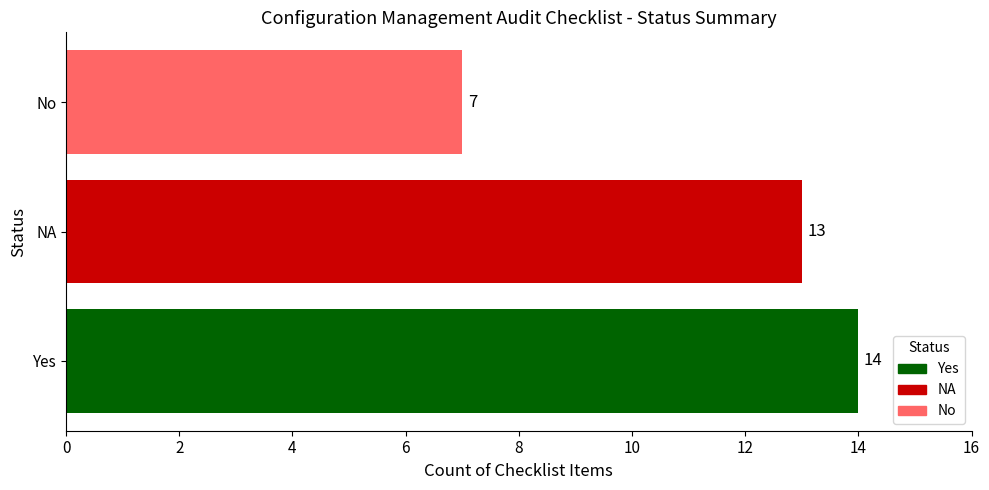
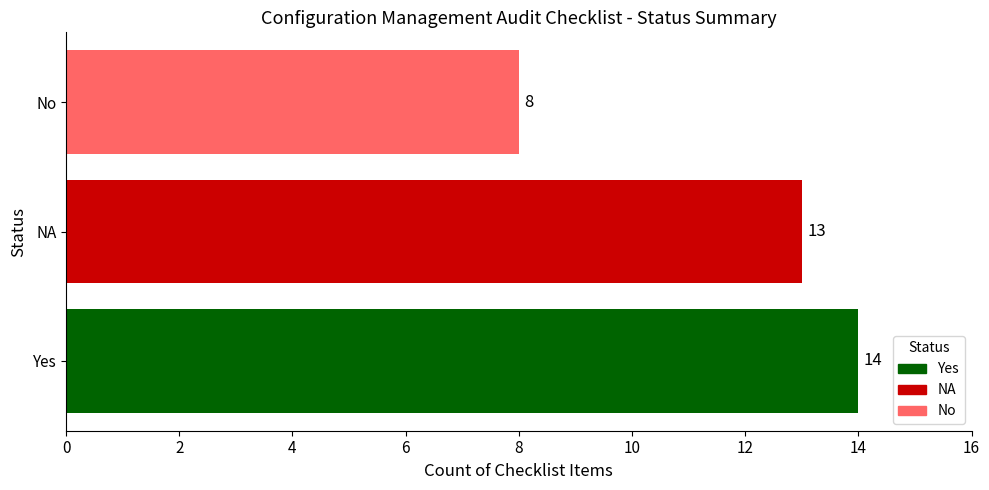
No: 7 -> 8
